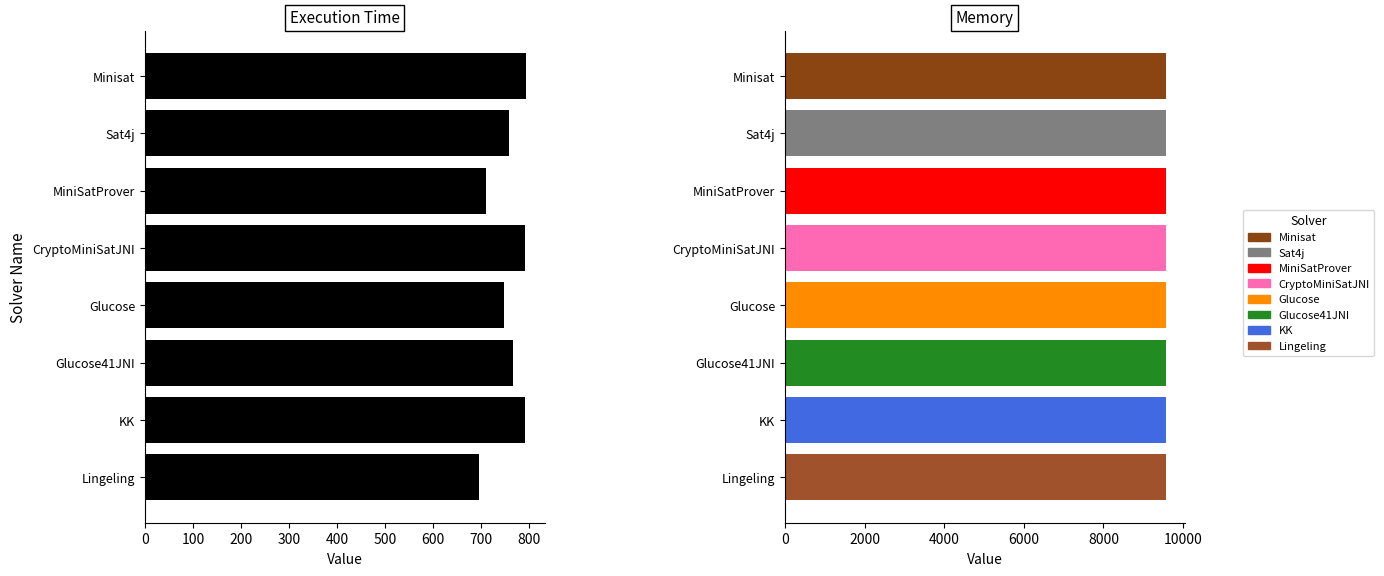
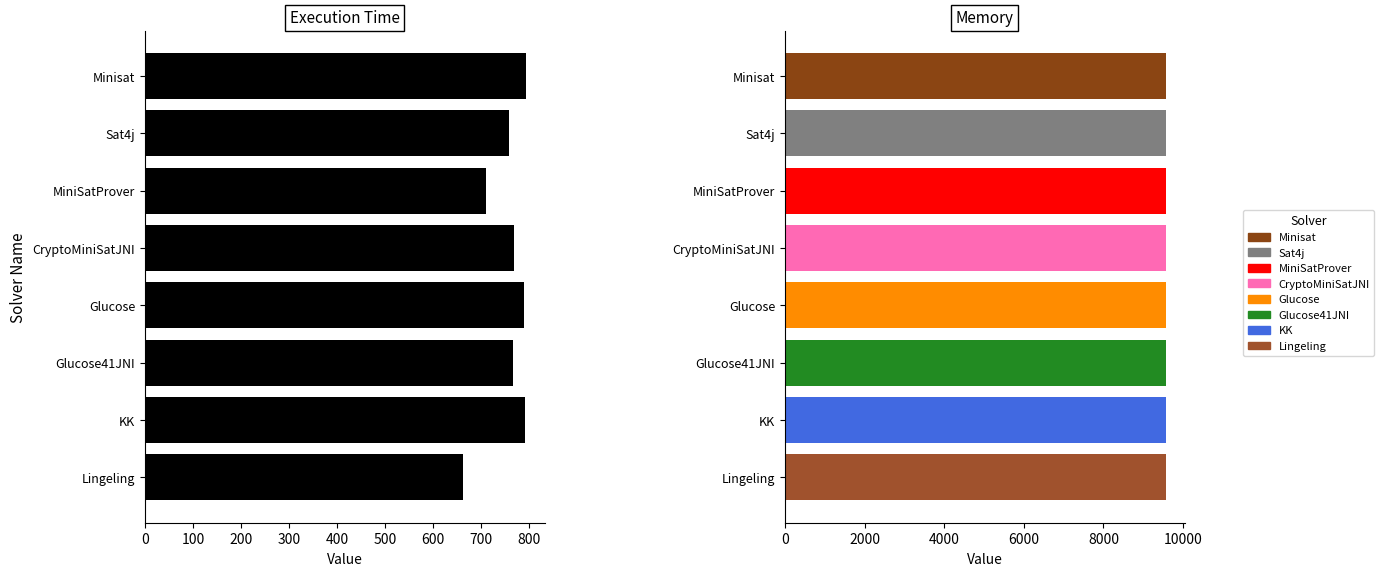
Execution Time, CryptoMiniSatJNI: 790 -> 770
Execution Time, Glucose: 750 -> 790
Execution Time, Lingeling: 700 -> 660
